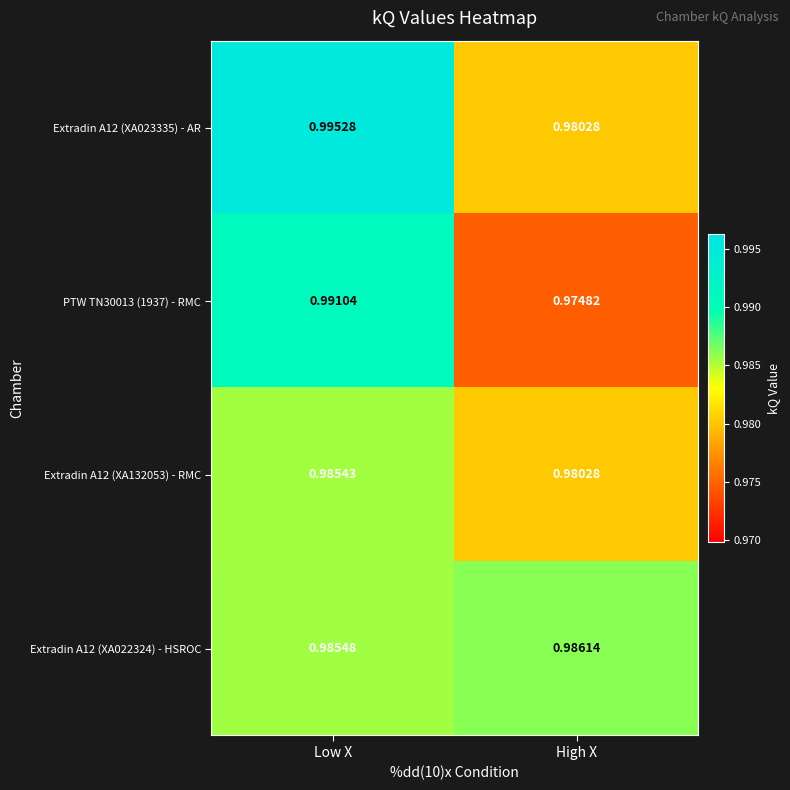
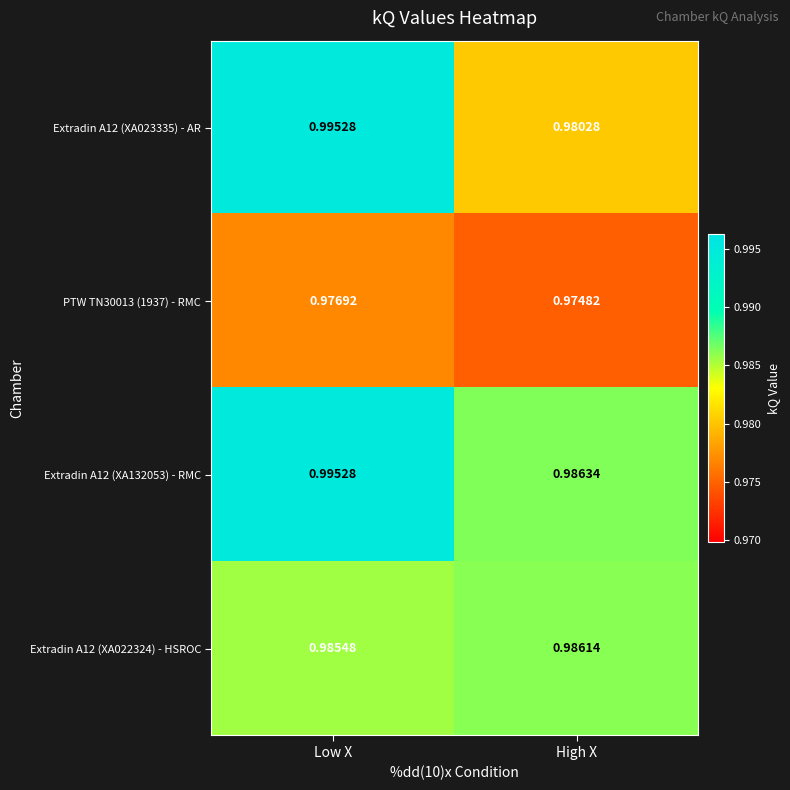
PTW TN30013 (1937) - RMC, Low X: 0.99104 -> 0.97692
Extradin A12 (XA132053) - RMC, Low X: 0.98543 -> 0.99528
Extradin A12 (XA132053) - RMC, High X: 0.98028 -> 0.98634
